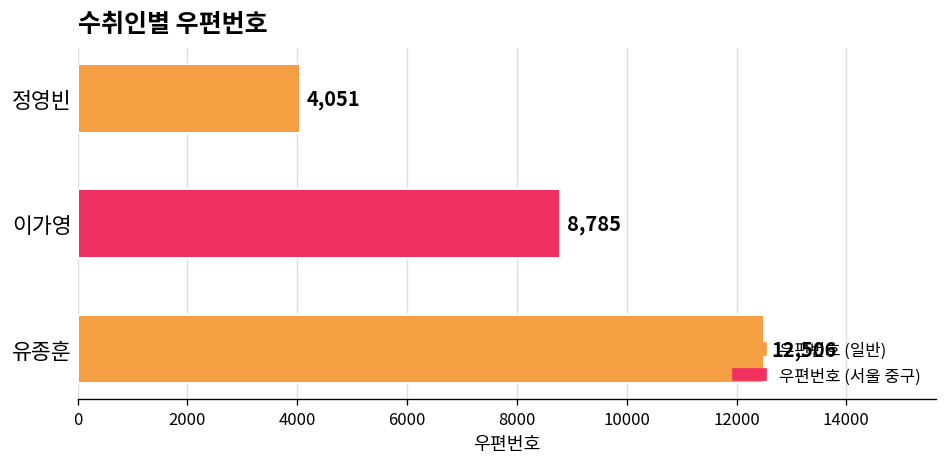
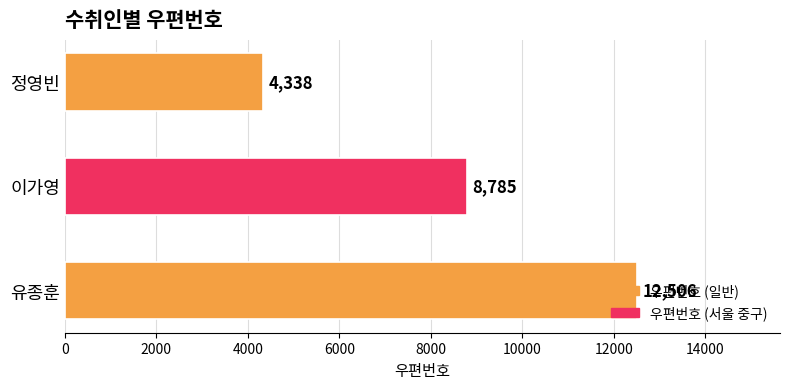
정영빈: 4,051 -> 4,338
